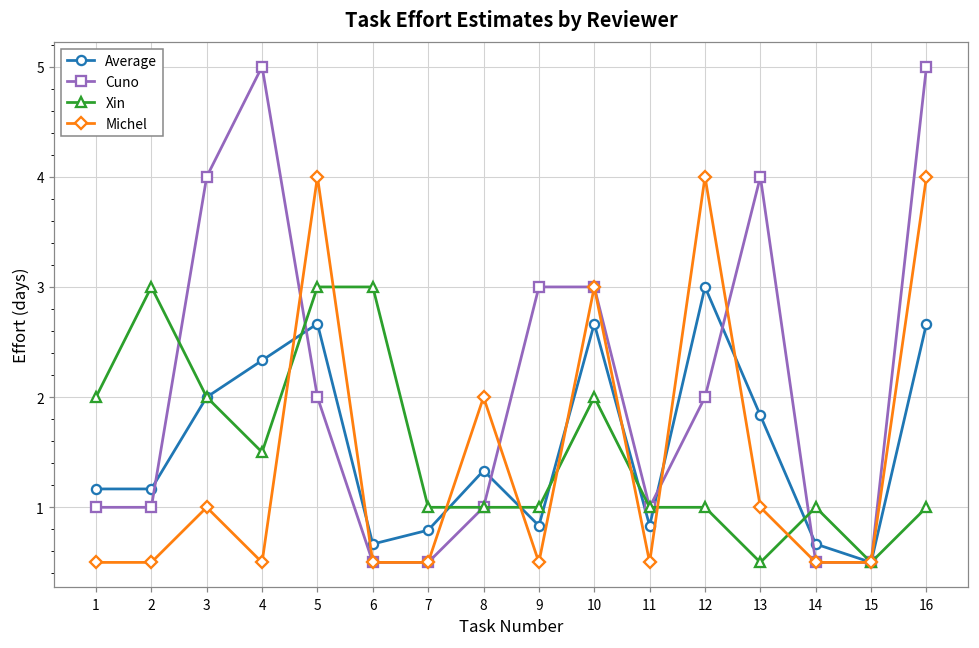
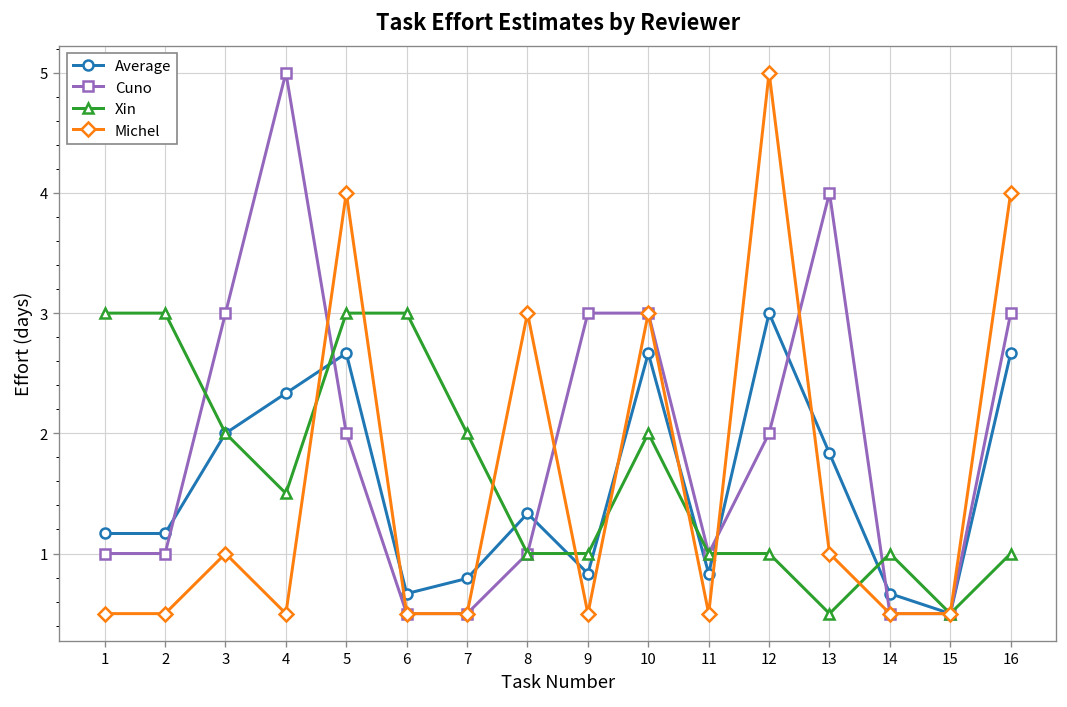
Xin, 1: 2 -> 3
Cuno, 3: 4 -> 3
Xin, 7: 1 -> 2
Michel, 8: 2 -> 3
Michel, 12: 4 -> 5
Cuno, 16: 5 -> 3
